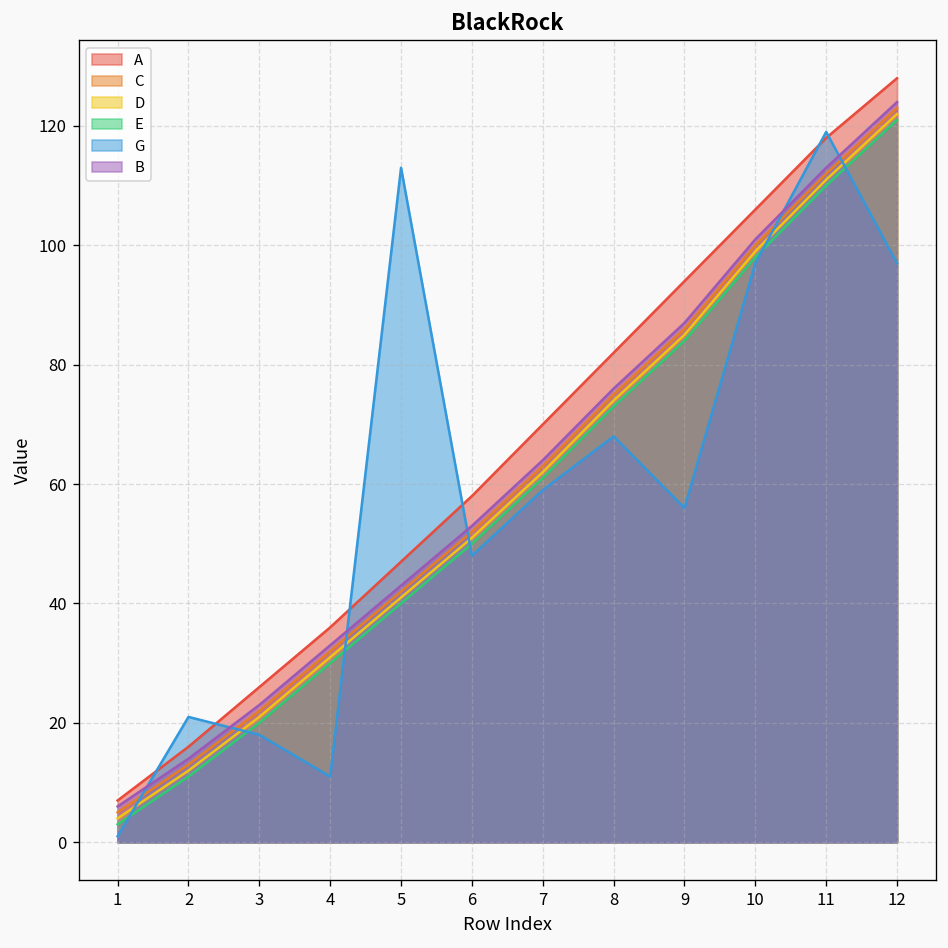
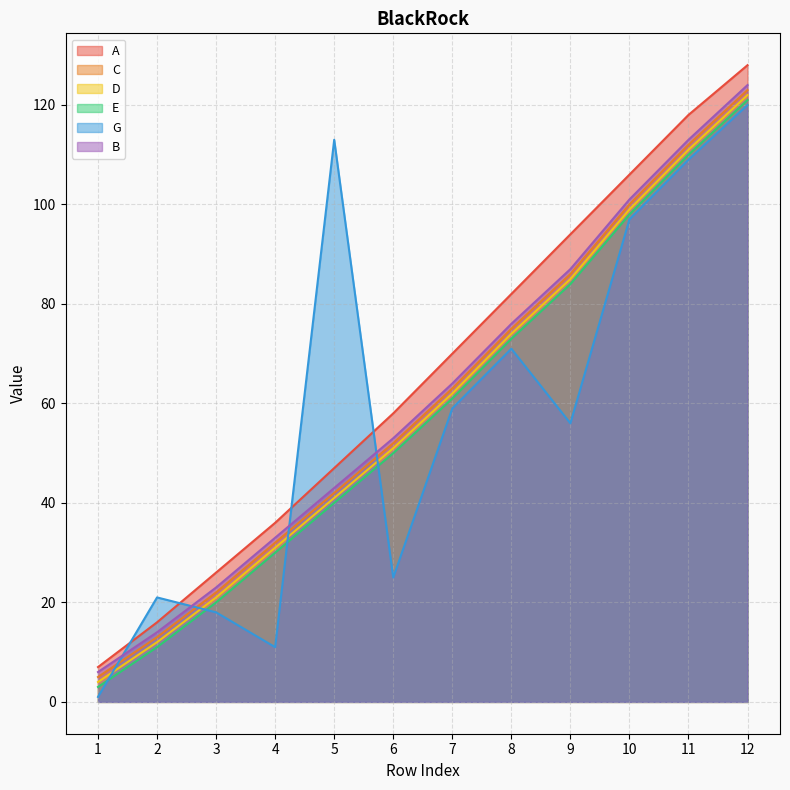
G, 6: 48 -> 25
G, 8: 68 -> 71
G, 11: 119 -> 109
G, 12: 97 -> 120
